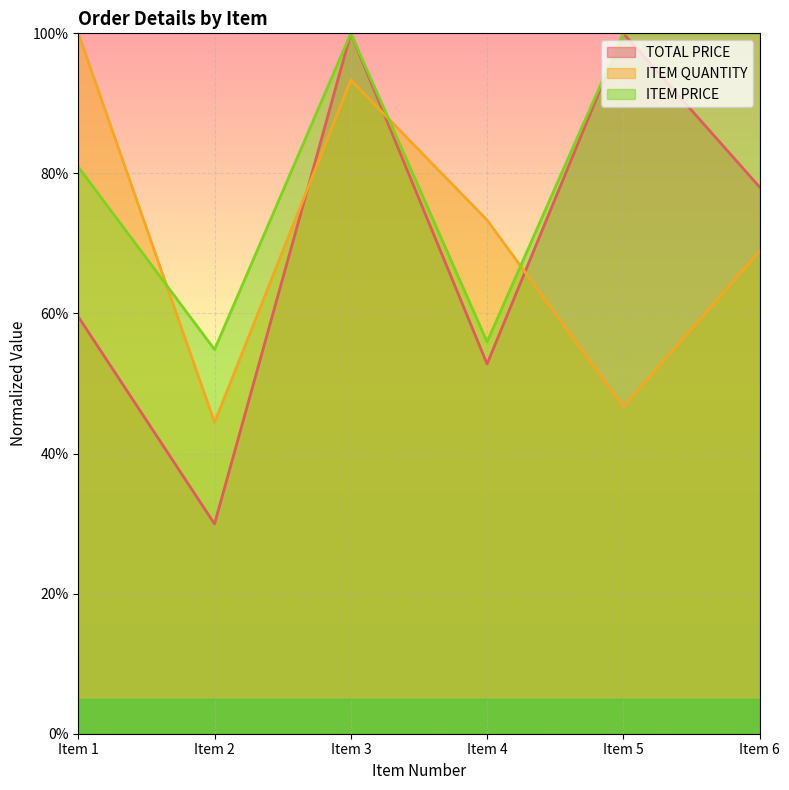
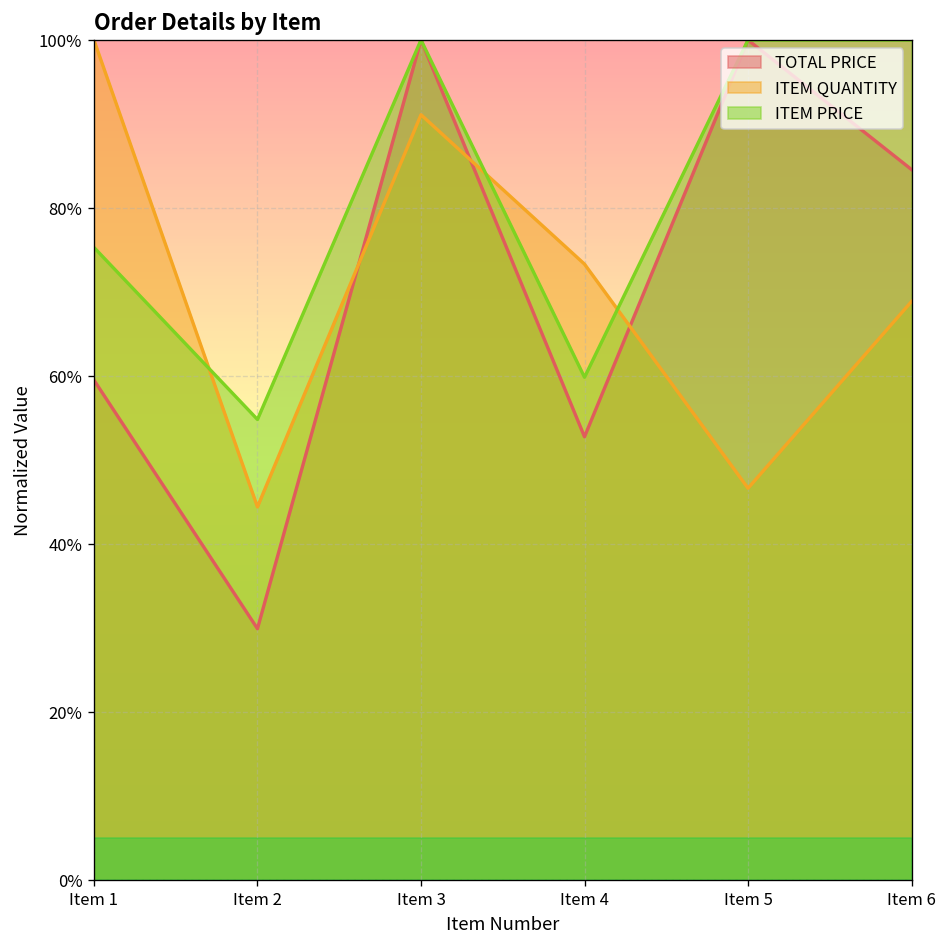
ITEM PRICE, Item 1: 81% -> 75%
ITEM QUANTITY, Item 3: 93% -> 91%
ITEM PRICE, Item 4: 56% -> 60%
TOTAL PRICE, Item 6: 78% -> 85%
